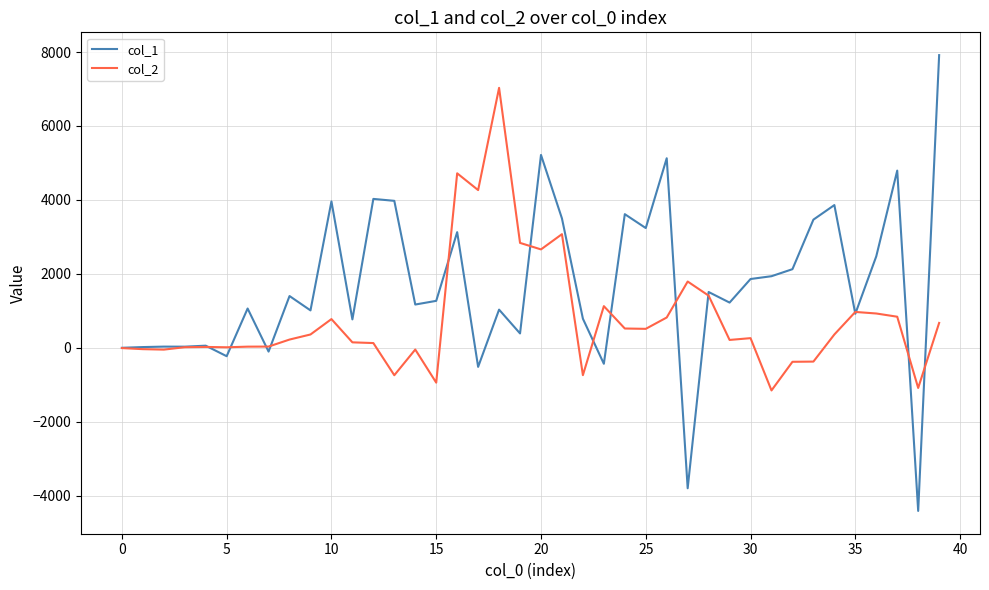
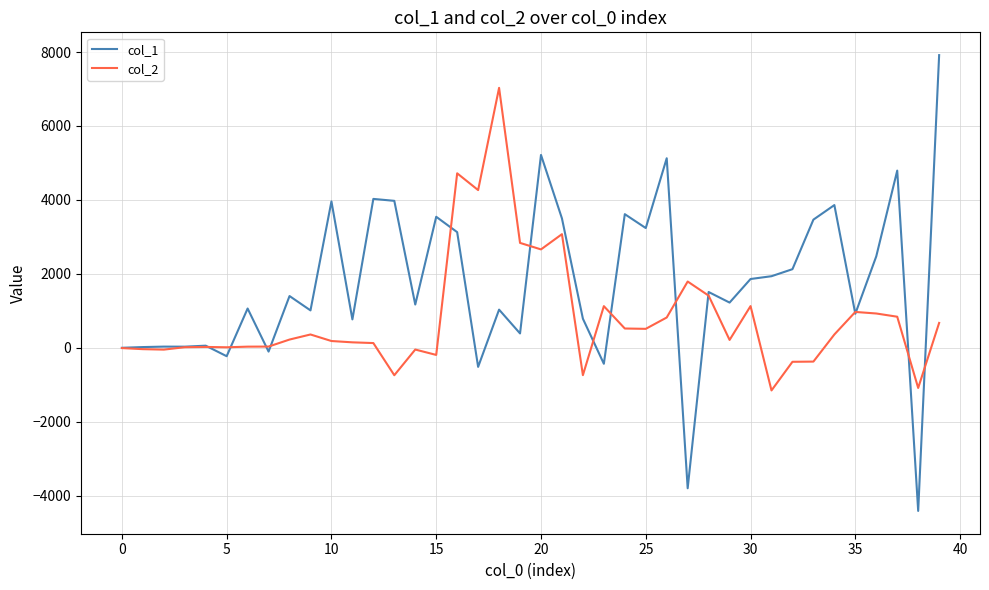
col_2, 10: 800 -> 200
col_1, 15: 1300 -> 3500
col_2, 15: -900 -> -200
col_2, 30: 300 -> 1100
